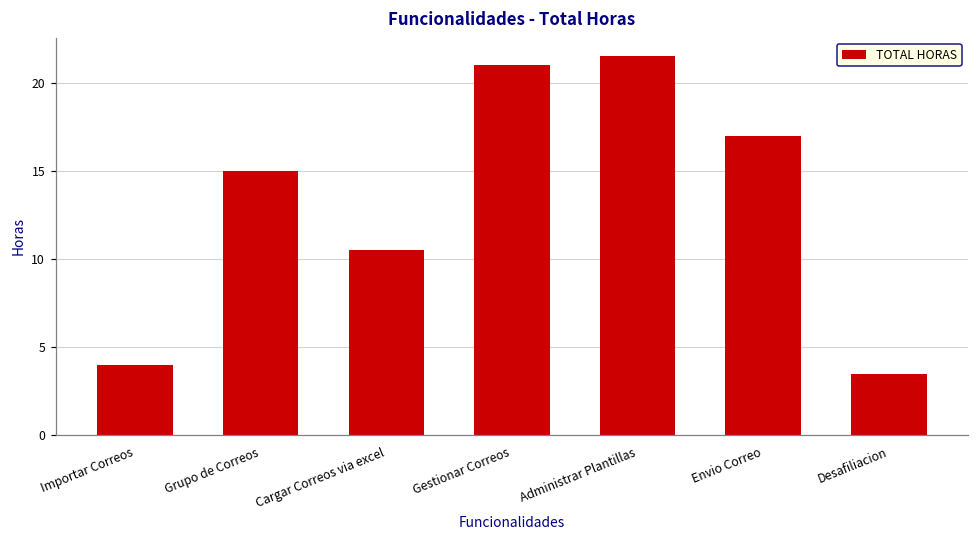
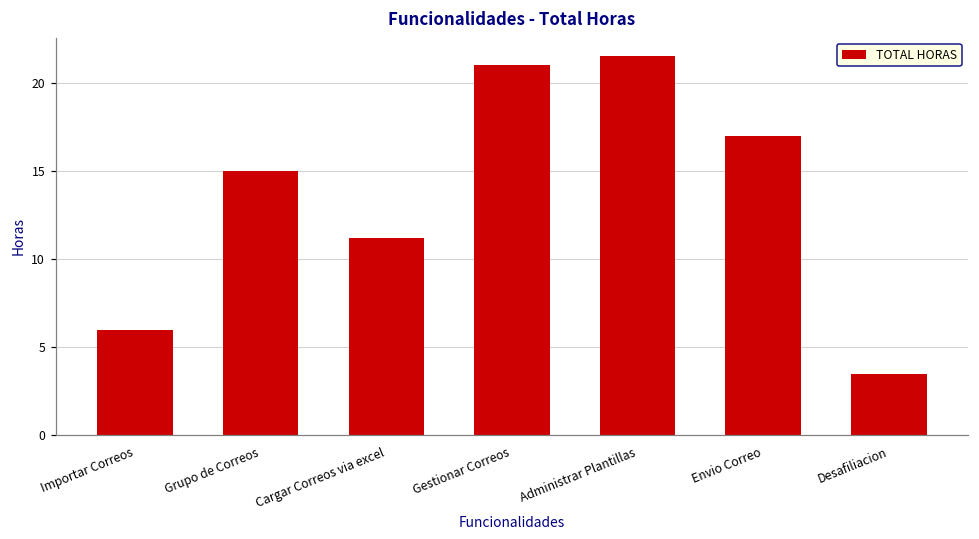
Importar Correos: 4 -> 6
Cargar Correos via excel: 10.5 -> 11.2
